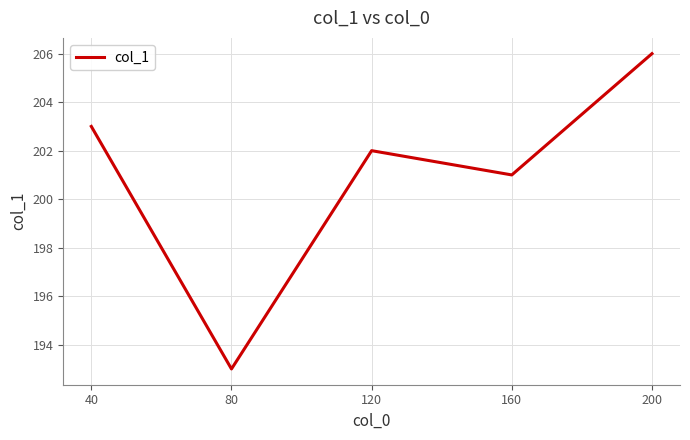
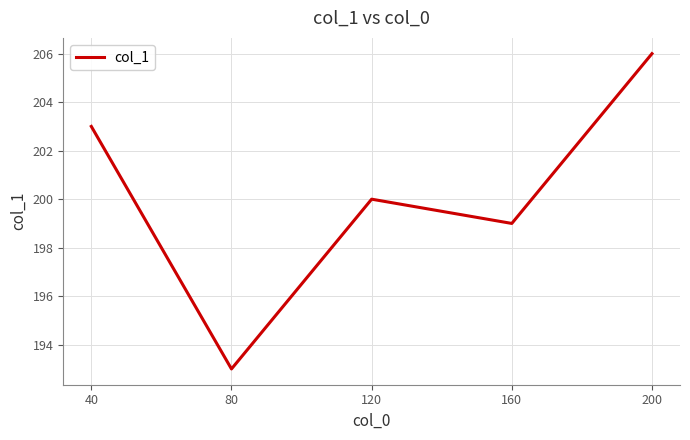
120: 202 -> 200
160: 201 -> 199
